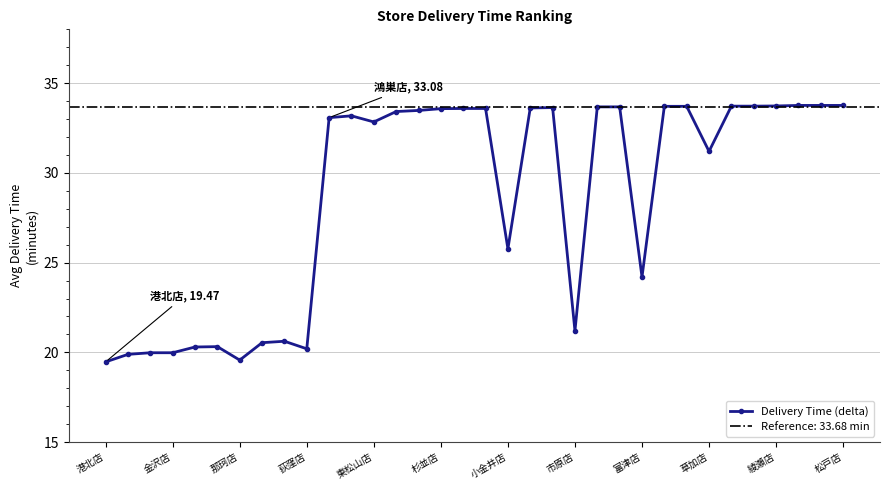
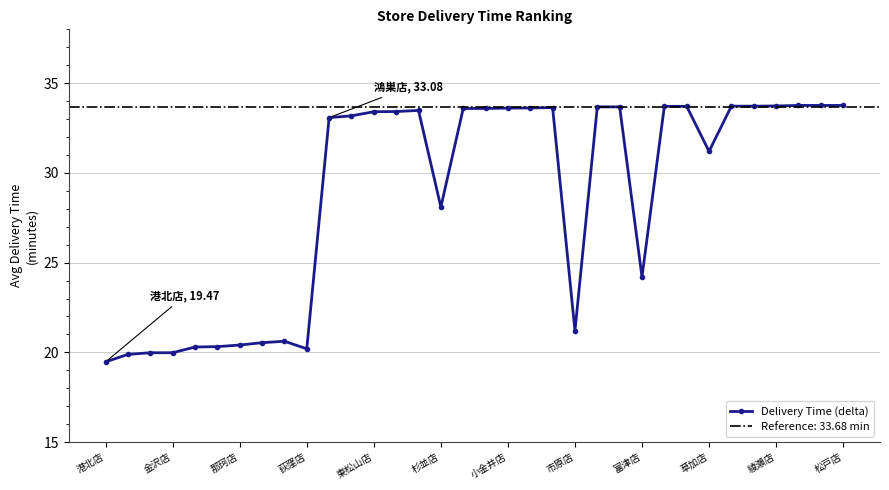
那珂店: 19.6 -> 20.4
東松山店: 32.8 -> 33.4
杉並店: 33.6 -> 28.1
小金井店: 25.8 -> 33.6
